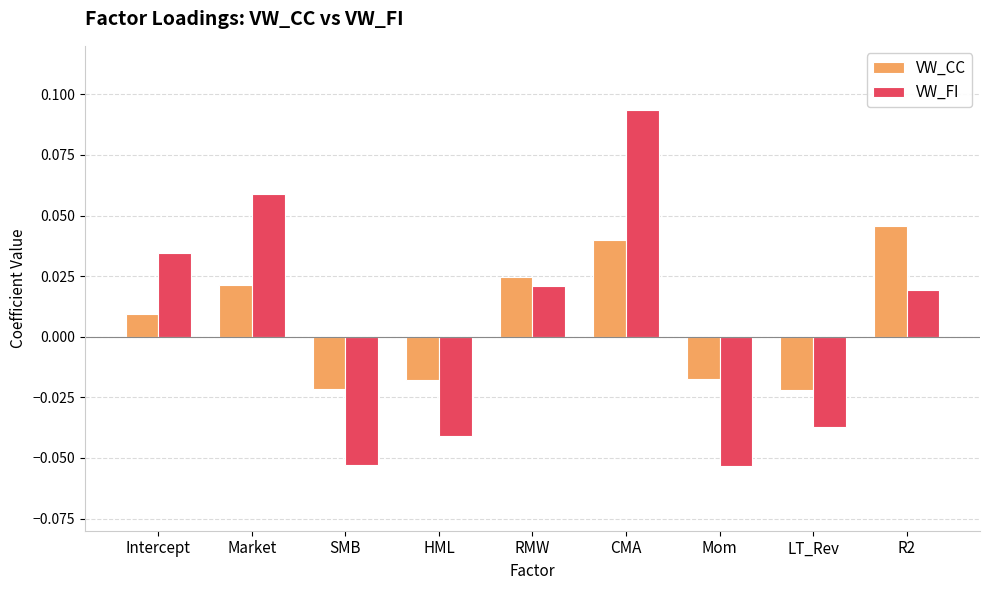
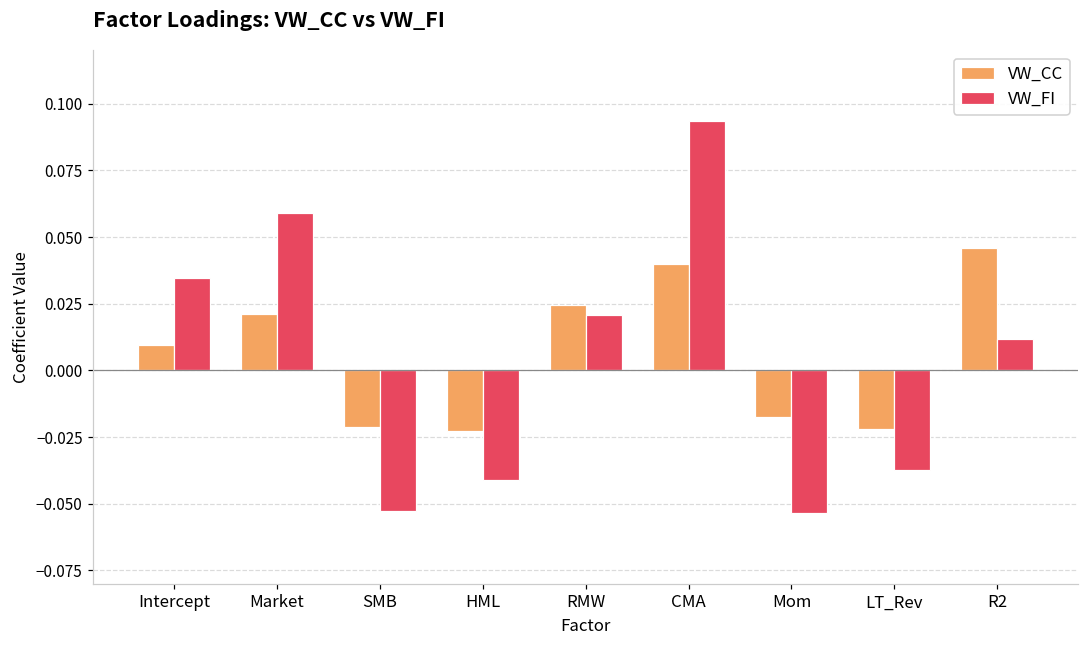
VW_CC, HML: -0.018 -> -0.023
VW_FI, R2: 0.019 -> 0.012
